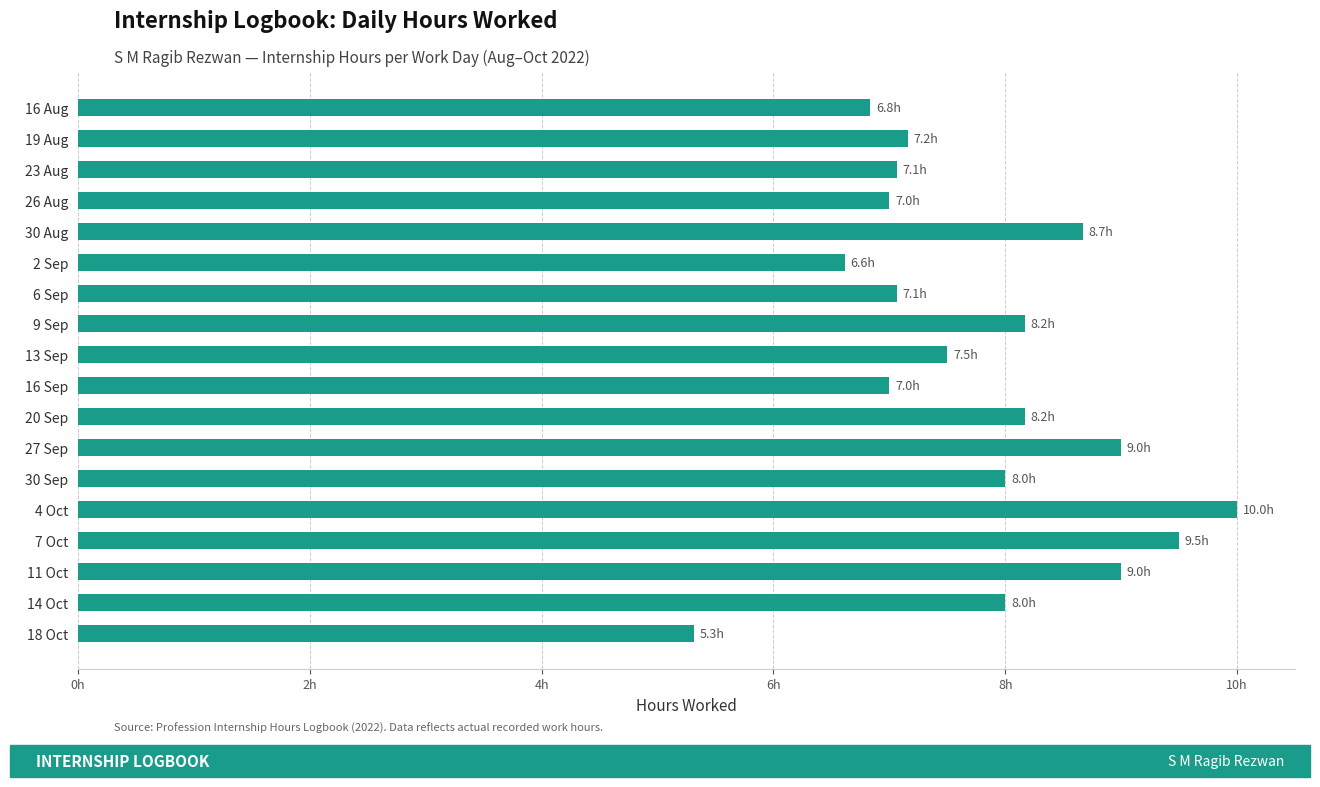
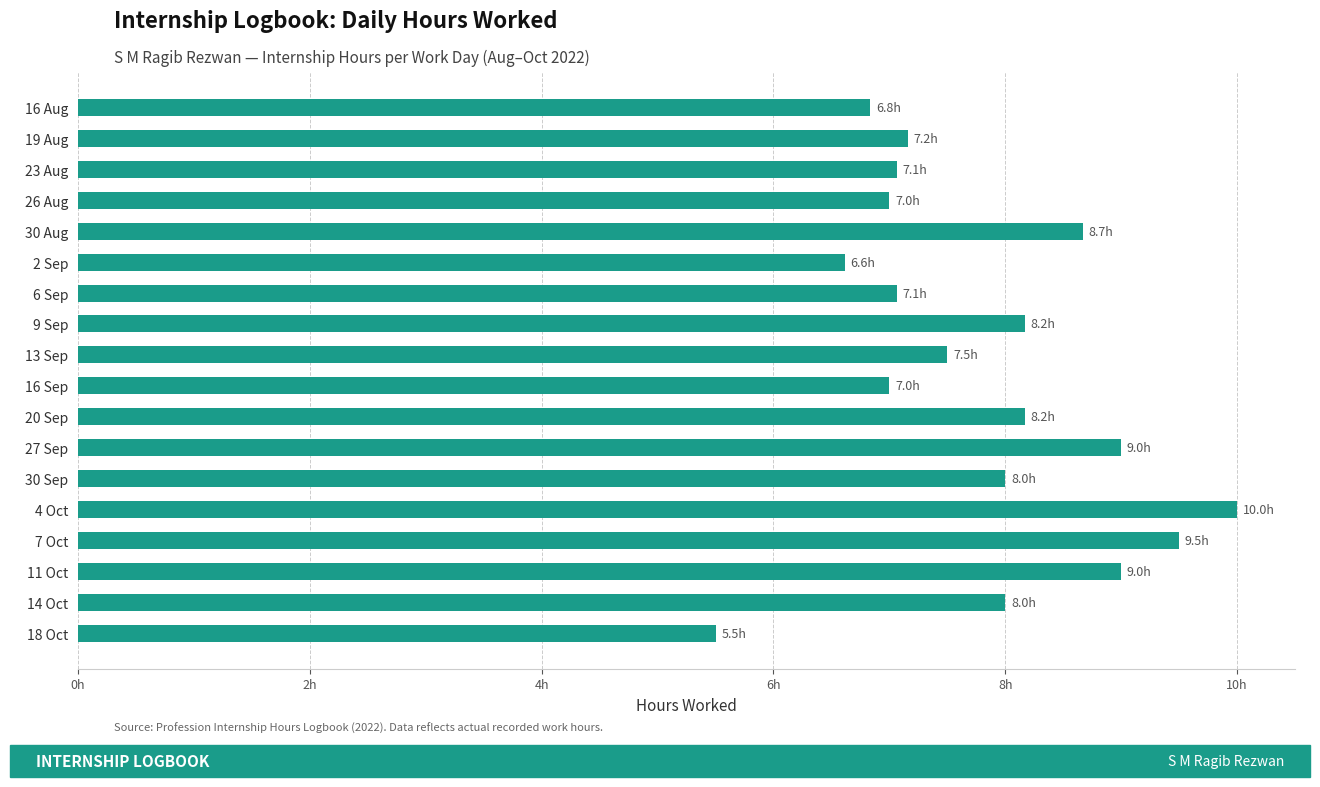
18 Oct: 5.3h -> 5.5h
